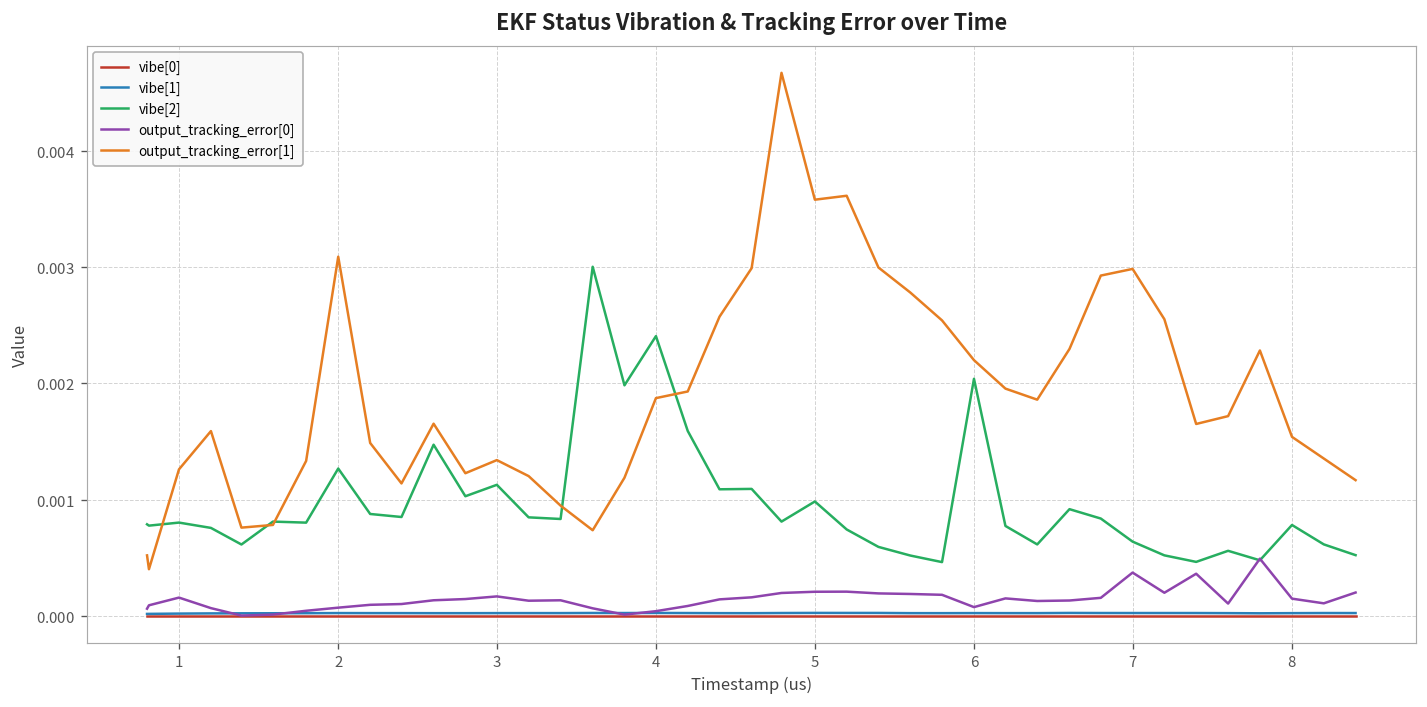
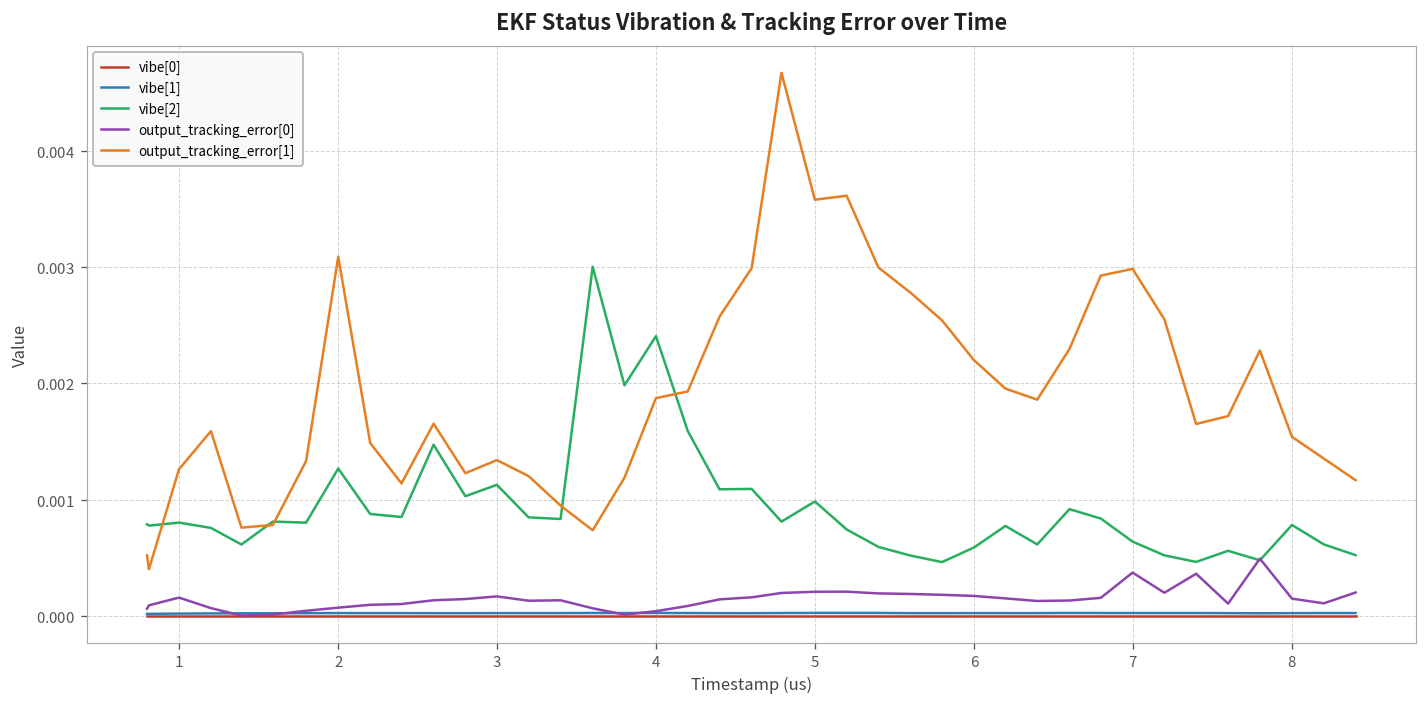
vibe[2], 6: 0.0020 -> 0.0006
output_tracking_error[0], 6: 0.0001 -> 0.0002
